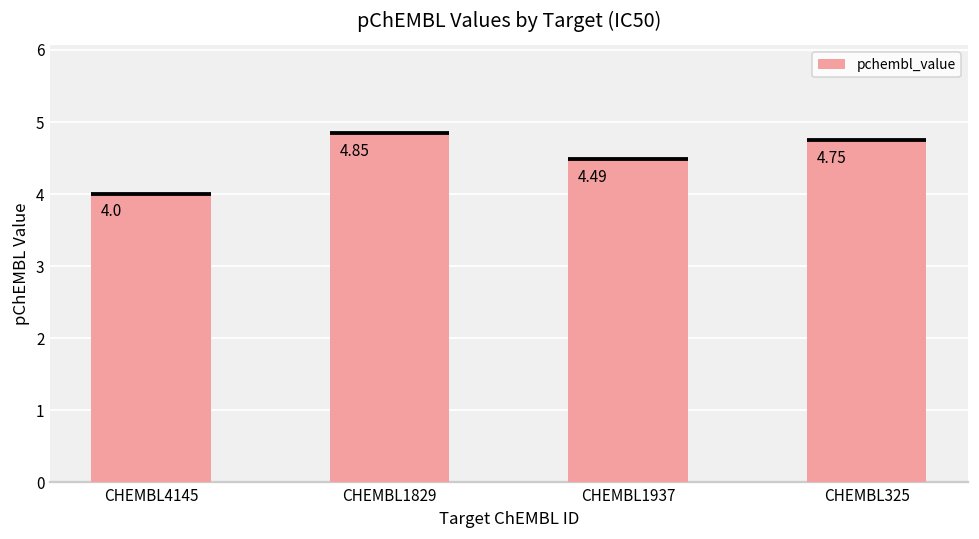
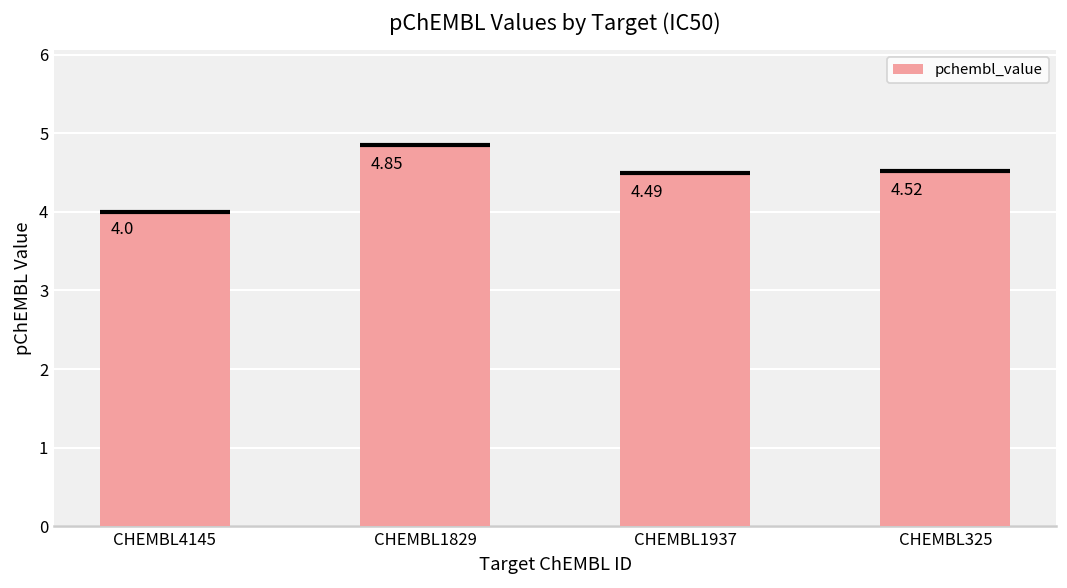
CHEMBL325: 4.75 -> 4.52
